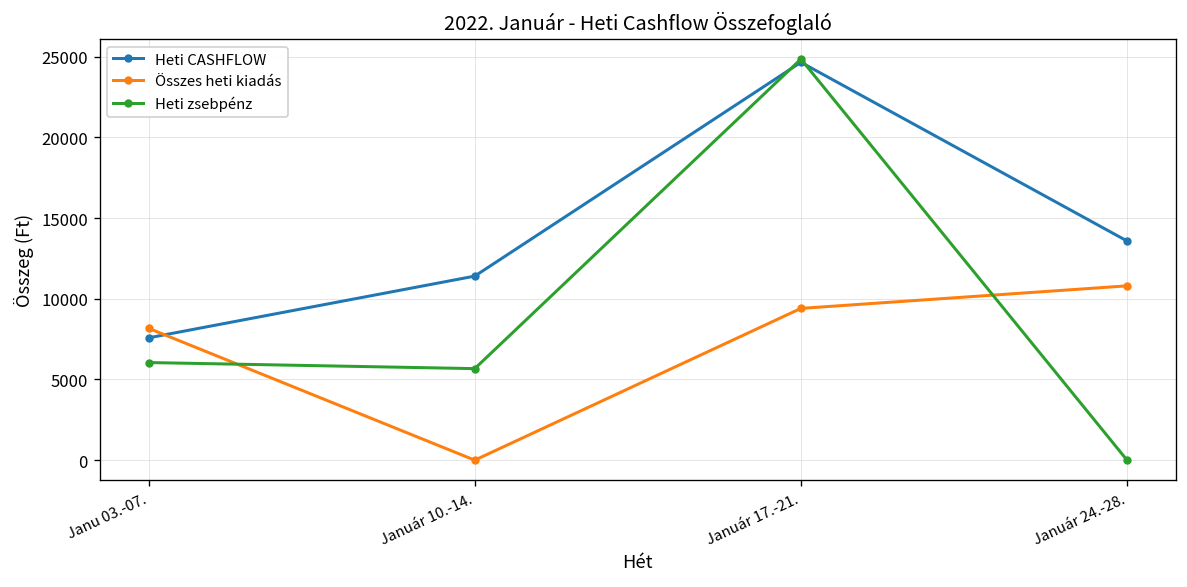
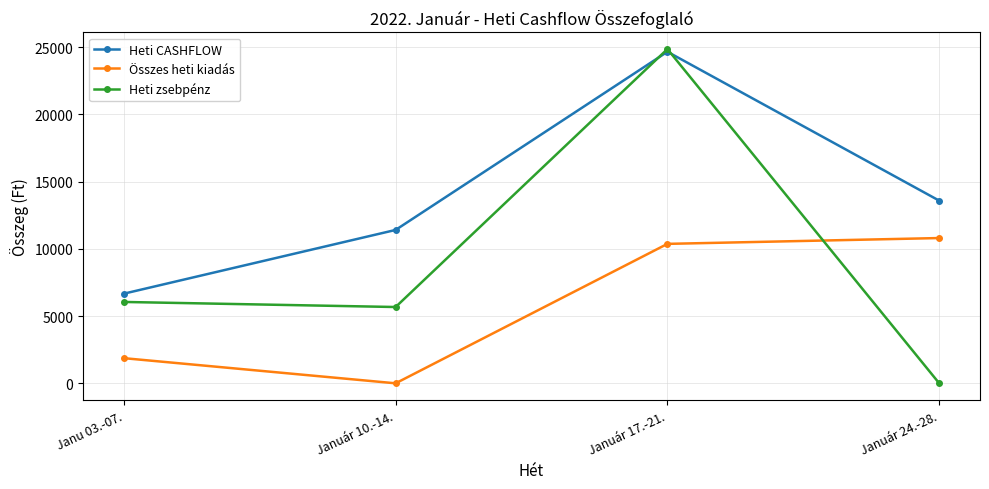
Heti CASHFLOW, Janu 03.-07.: 7600 -> 6700
Összes heti kiadás, Janu 03.-07.: 8200 -> 1900
Összes heti kiadás, Január 17.-21.: 9400 -> 10400
